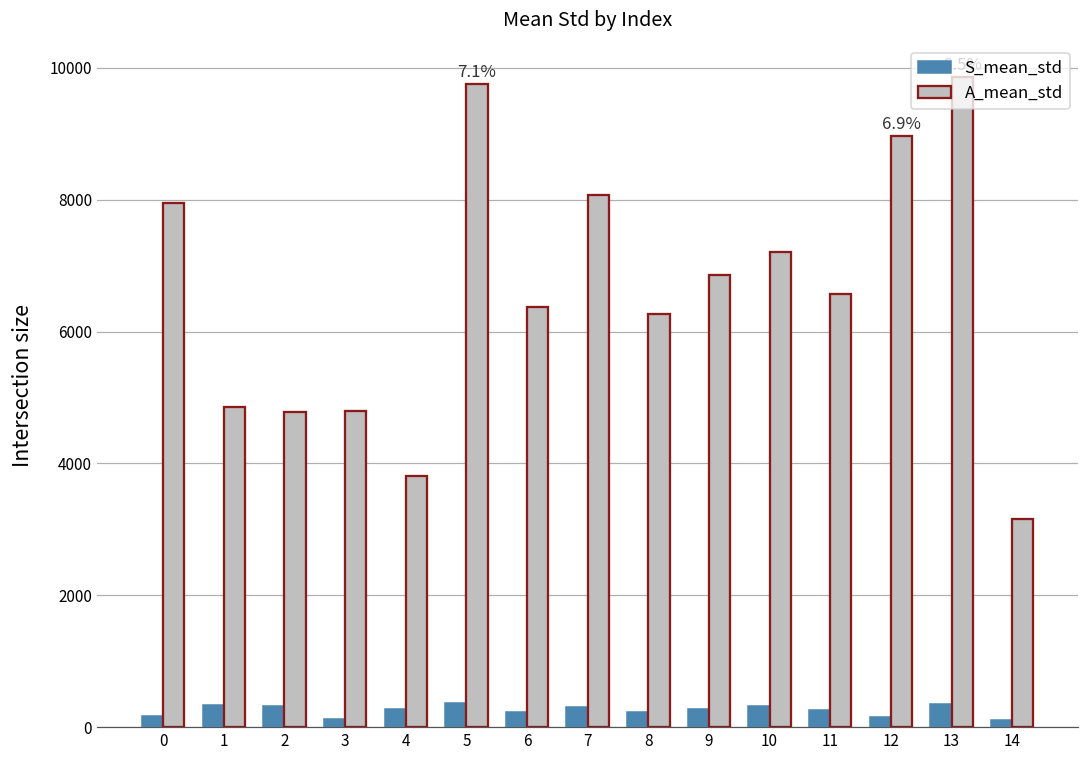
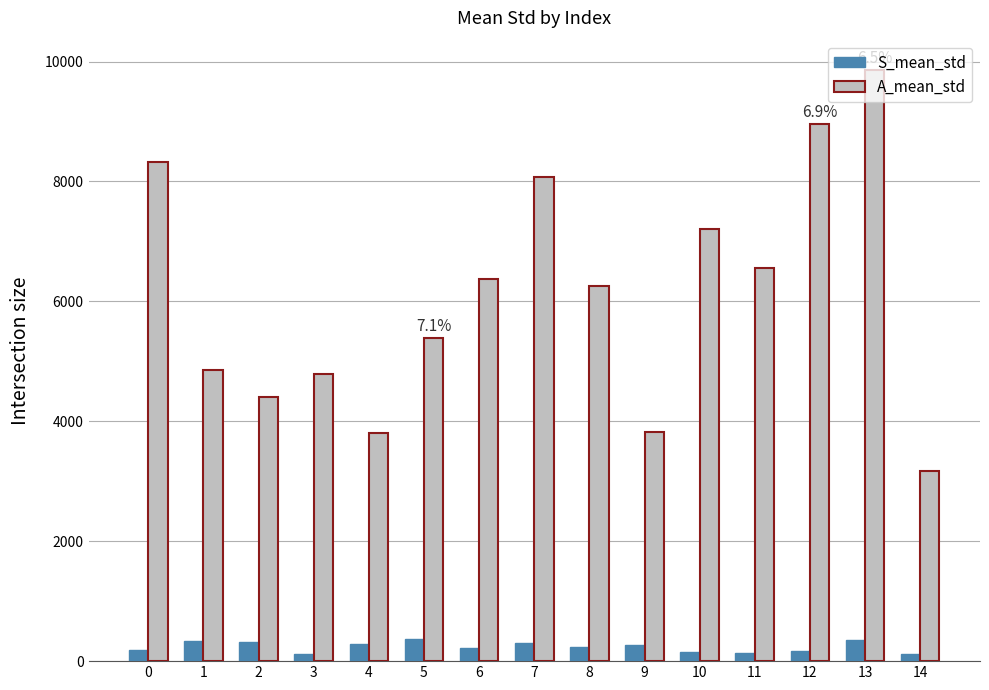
A_mean_std, 0: 7900 -> 8300
A_mean_std, 2: 4800 -> 4400
A_mean_std, 5: 9800 -> 5400
A_mean_std, 9: 6900 -> 3800
S_mean_std, 10: 300 -> 100
S_mean_std, 11: 300 -> 100
